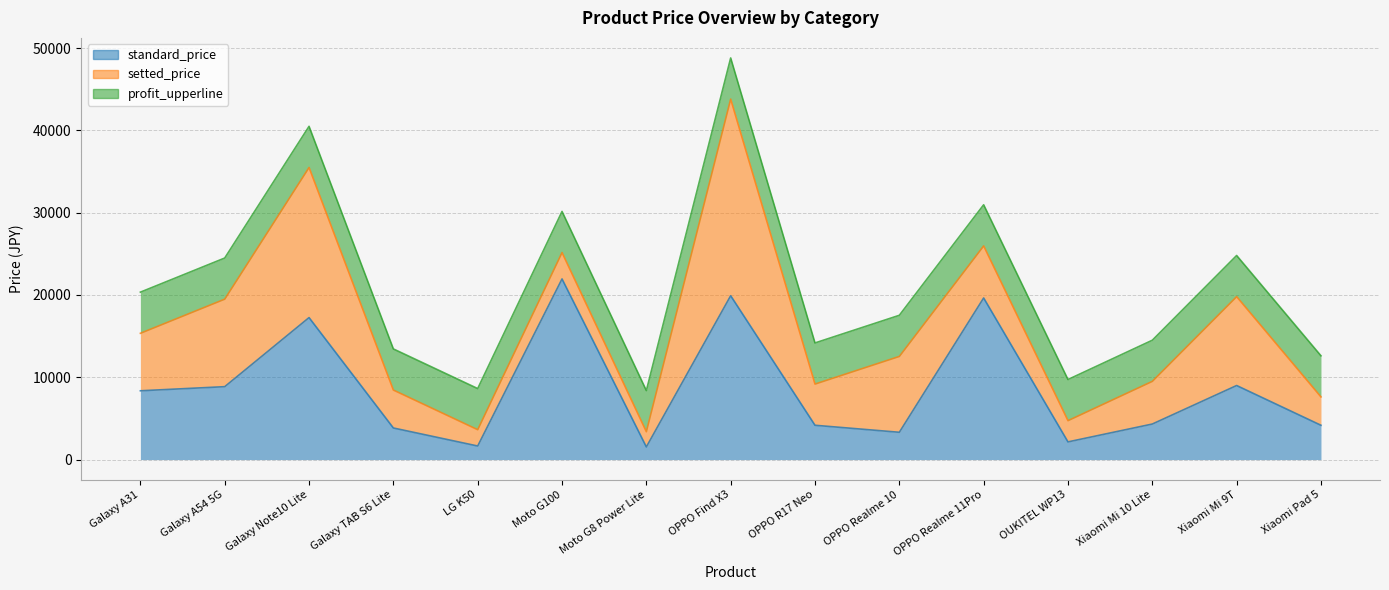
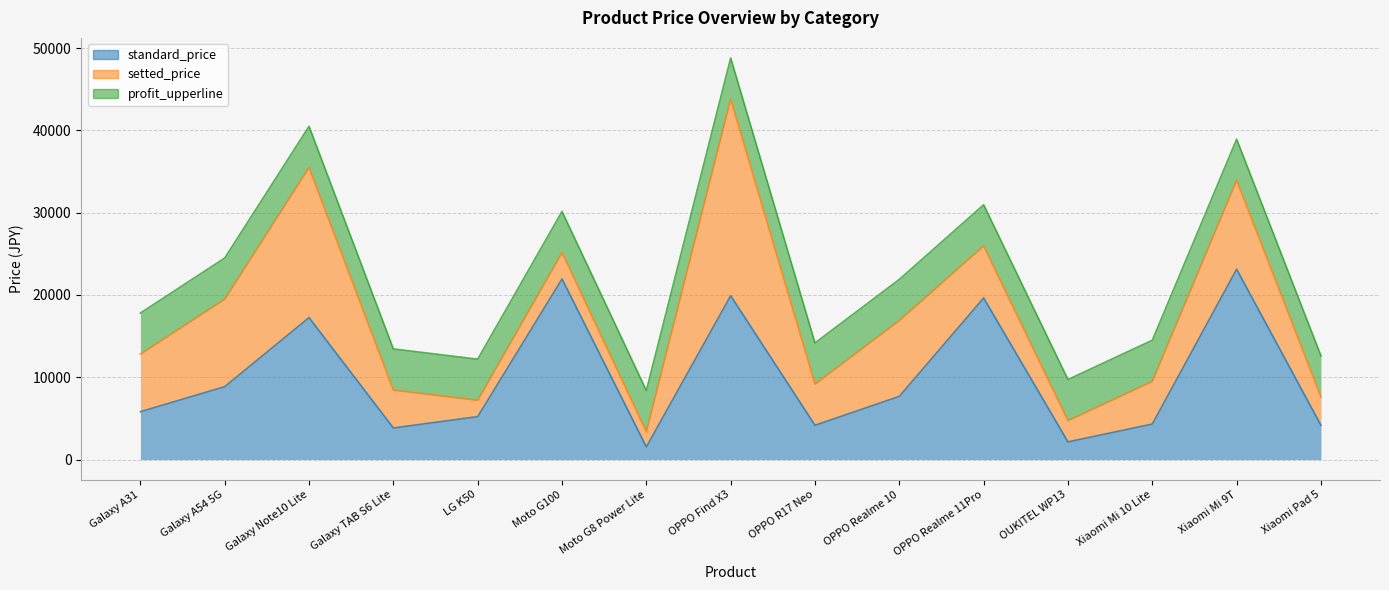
standard_price, Galaxy A31: 8000 -> 6000
standard_price, LG K50: 2000 -> 5000
standard_price, OPPO Realme 10: 3000 -> 8000
standard_price, Xiaomi Mi 9T: 9000 -> 23000
